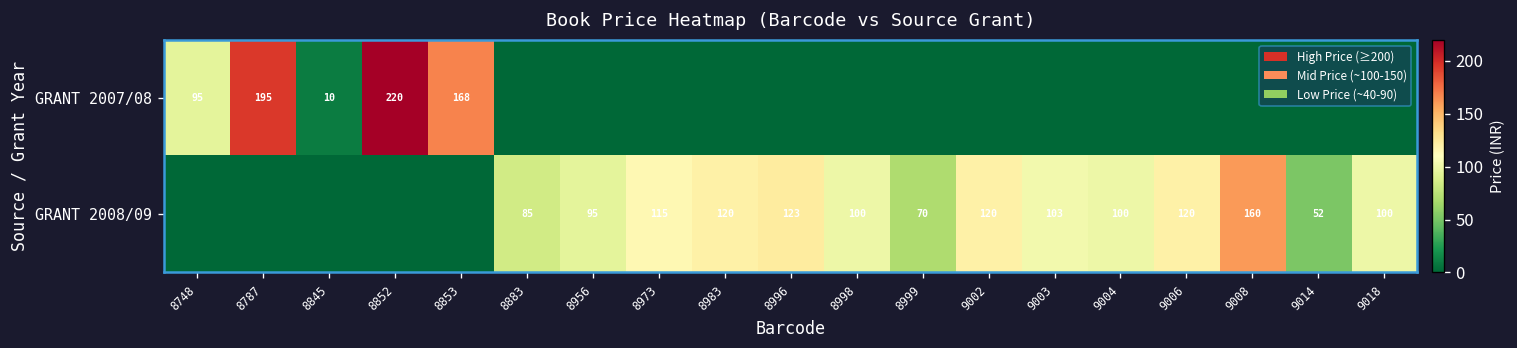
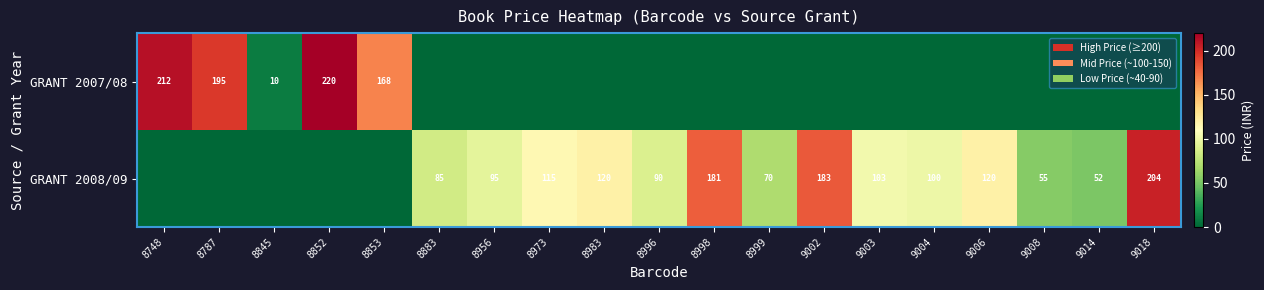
GRANT 2007/08, 8748: 95 -> 212
GRANT 2008/09, 8996: 123 -> 90
GRANT 2008/09, 8998: 100 -> 181
GRANT 2008/09, 9002: 120 -> 183
GRANT 2008/09, 9008: 160 -> 55
GRANT 2008/09, 9018: 100 -> 204
